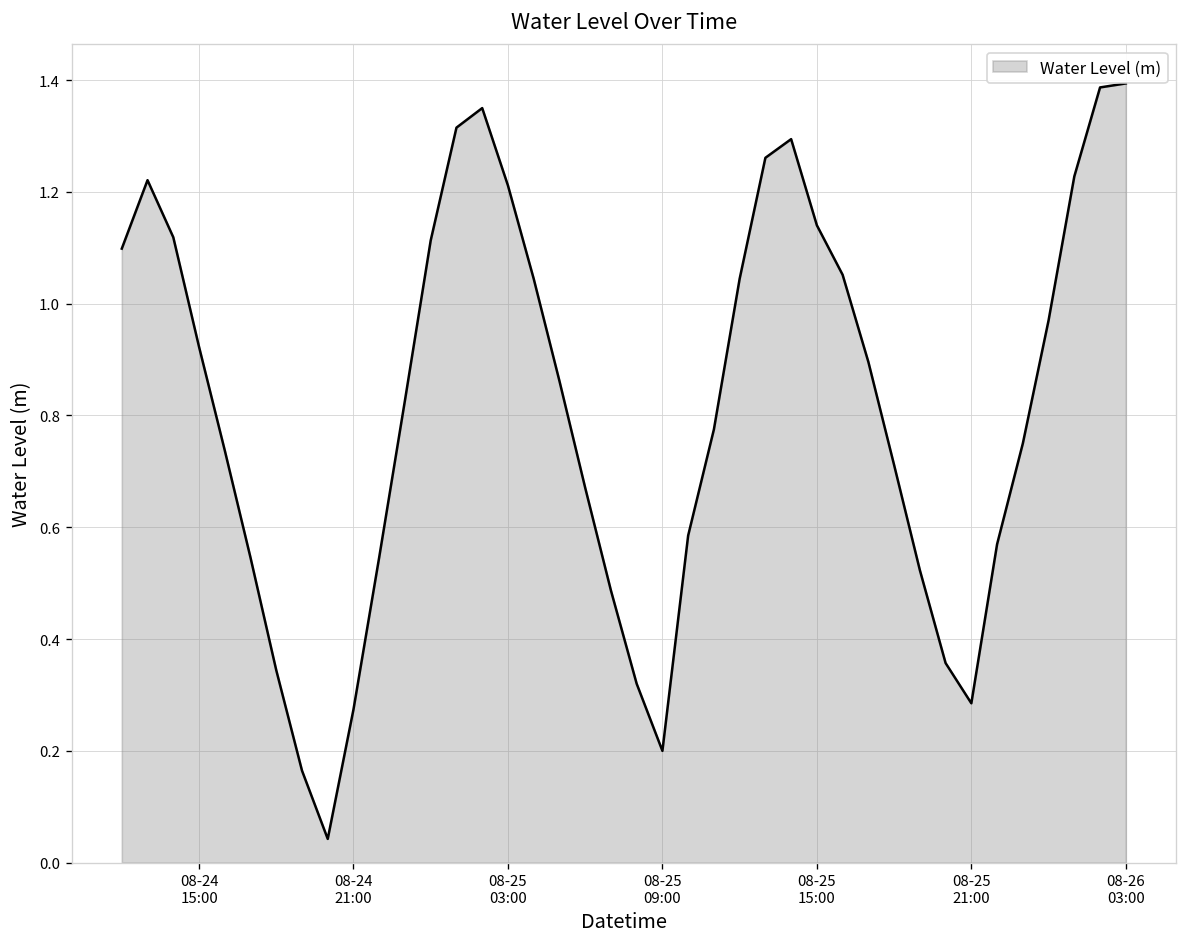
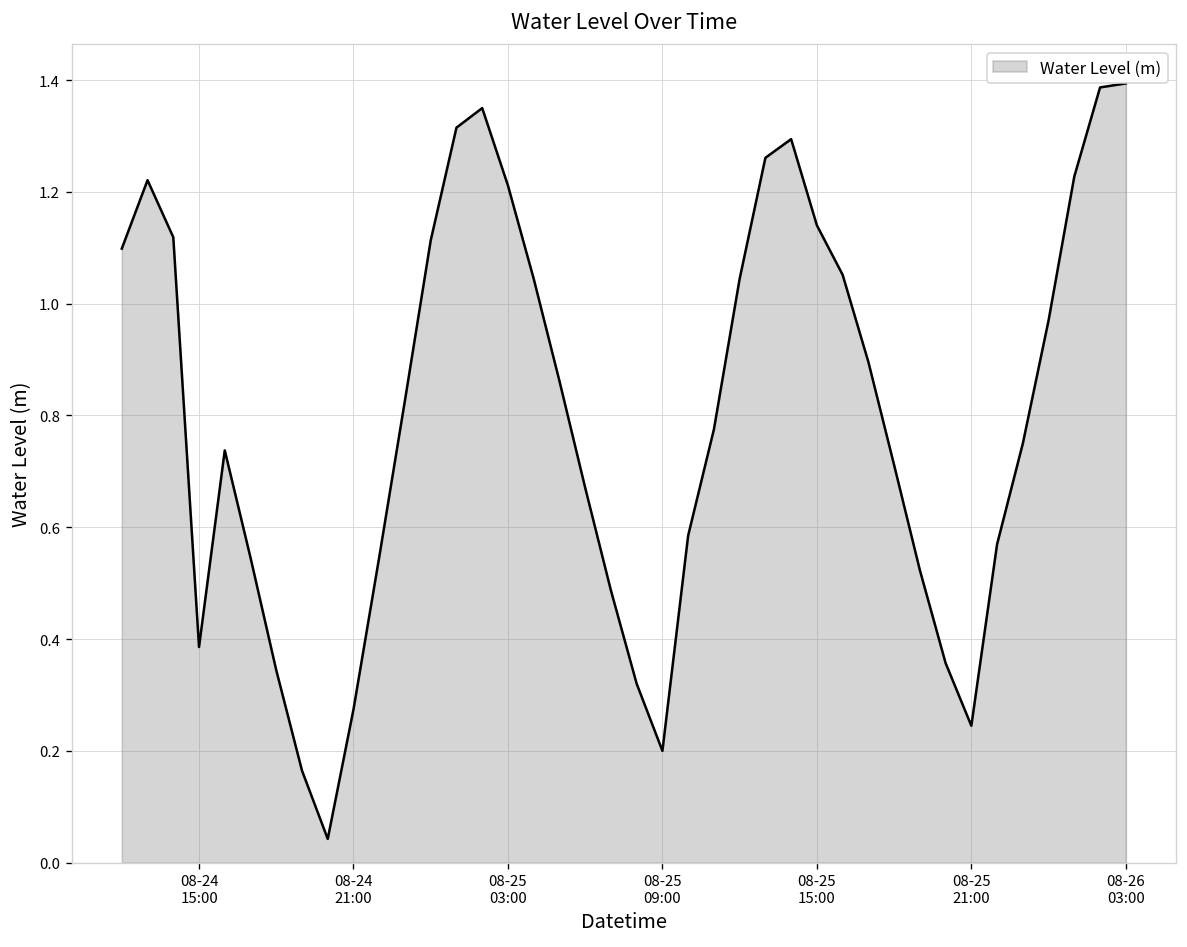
08-24 15:00: 0.92 -> 0.39
08-25 21:00: 0.29 -> 0.24
